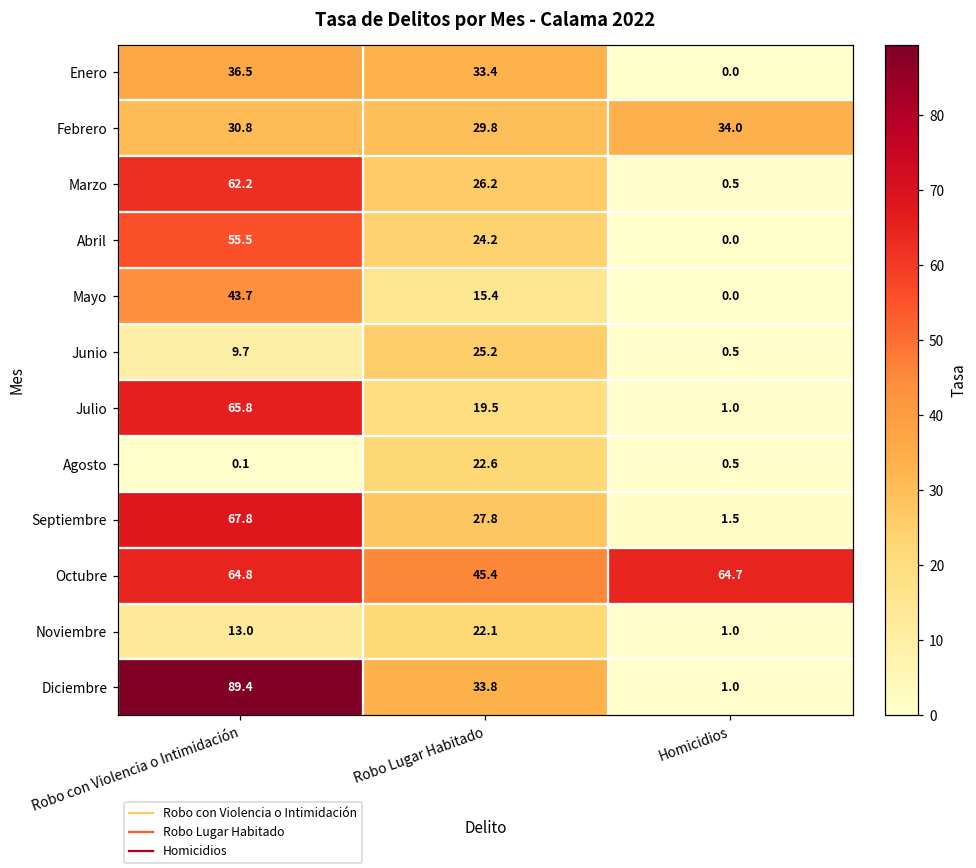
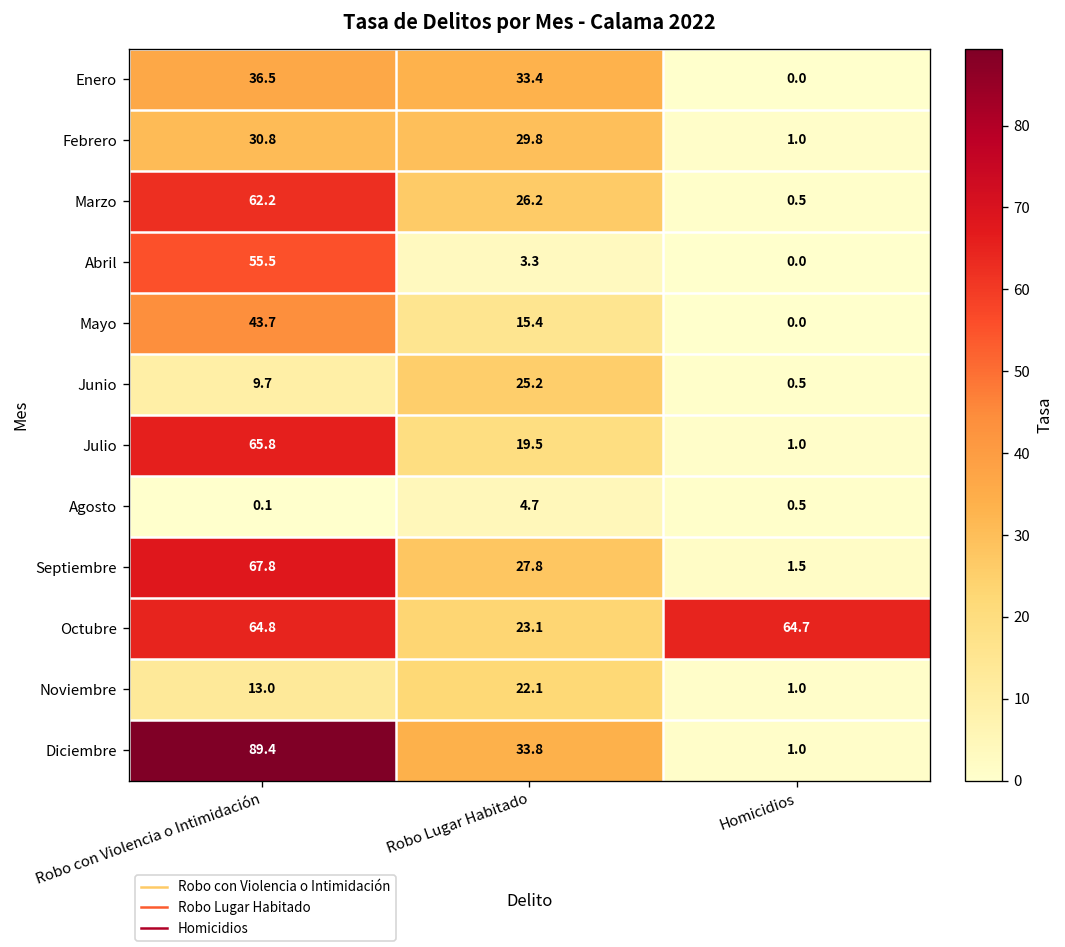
Febrero, Homicidios: 34.0 -> 1.0
Abril, Robo Lugar Habitado: 24.2 -> 3.3
Agosto, Robo Lugar Habitado: 22.6 -> 4.7
Octubre, Robo Lugar Habitado: 45.4 -> 23.1
